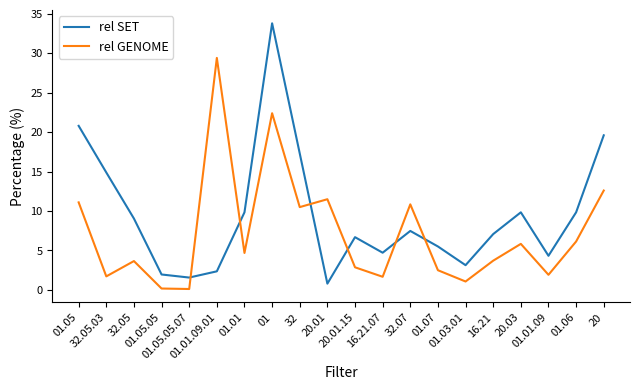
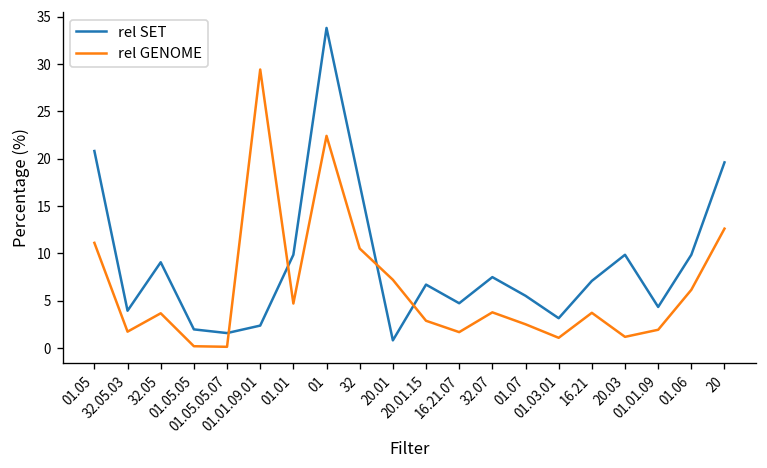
rel SET, 32.05.03: 15 -> 4
rel GENOME, 20.01: 12 -> 7
rel GENOME, 32.07: 11 -> 4
rel GENOME, 20.03: 6 -> 1
